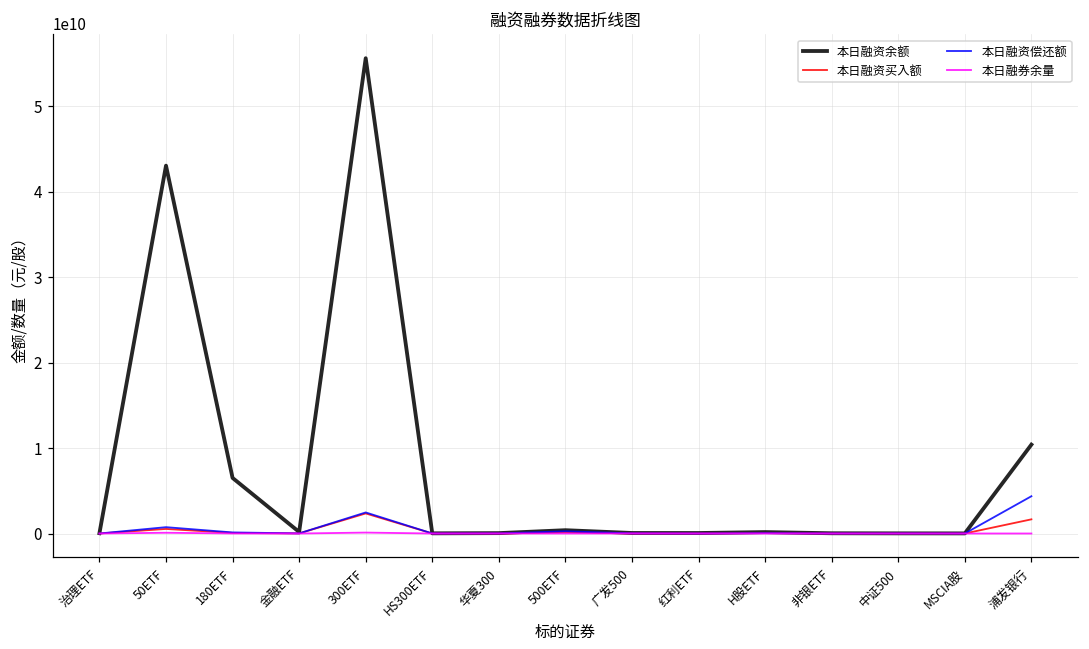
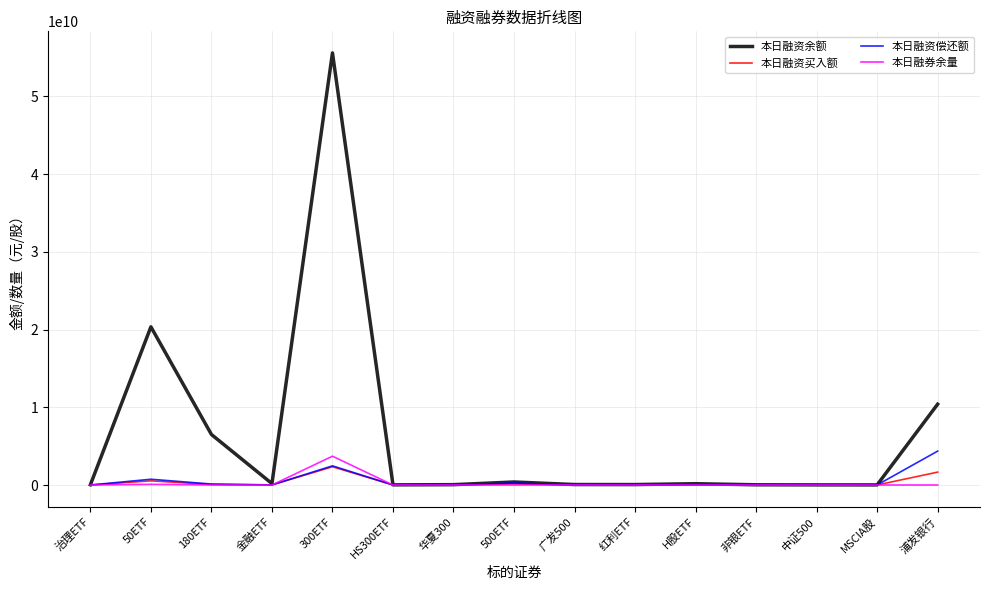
本日融资余额, 50ETF: 43000000000 -> 20000000000
本日融券余量, 300ETF: 0 -> 4000000000
